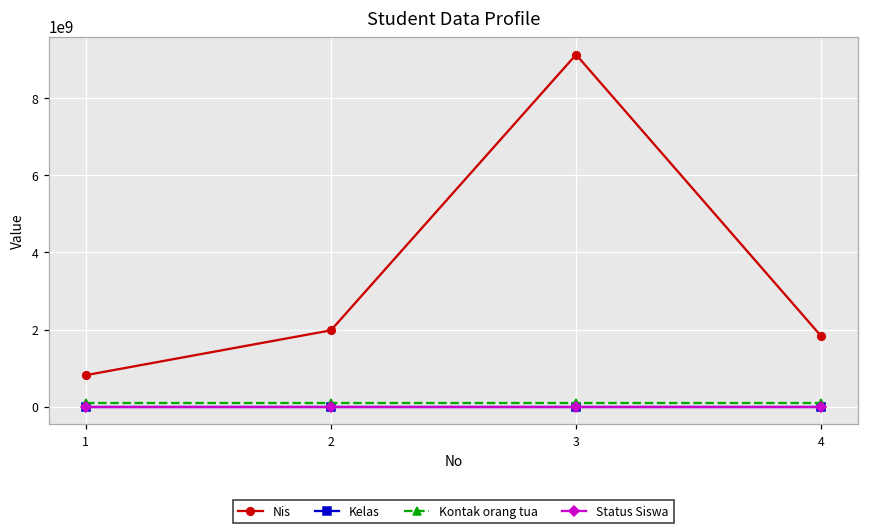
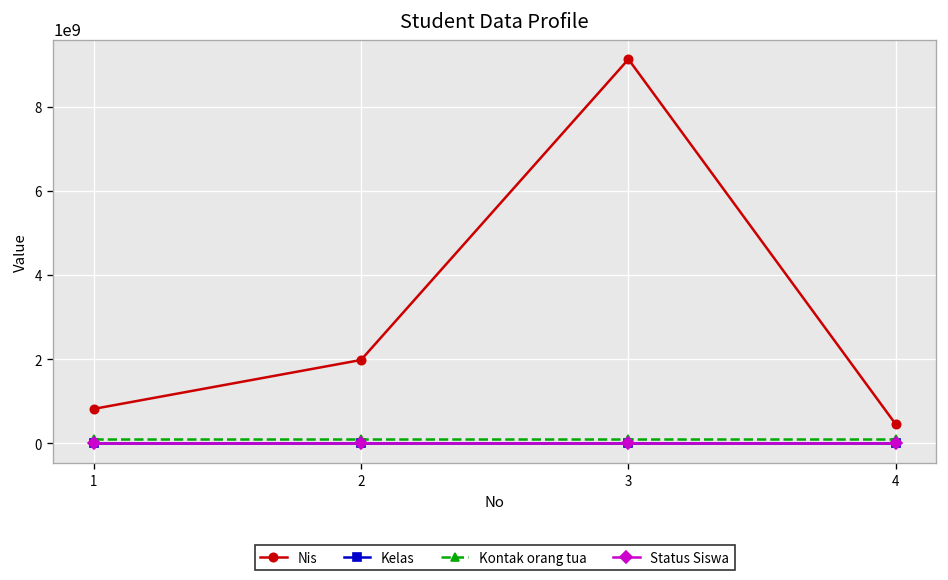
Nis, 4: 1800000000 -> 500000000
